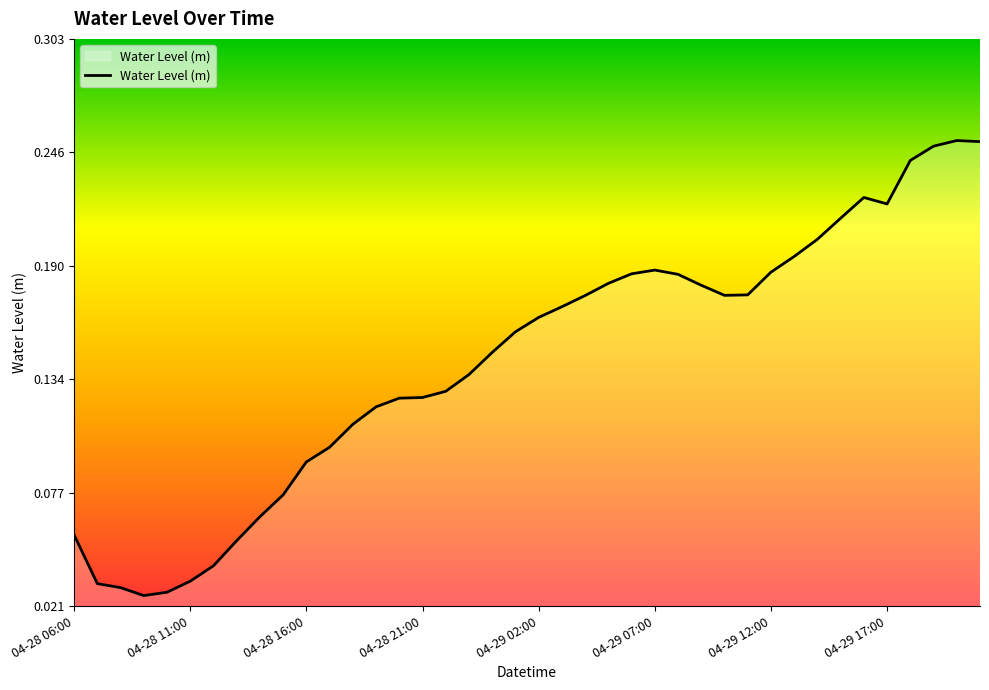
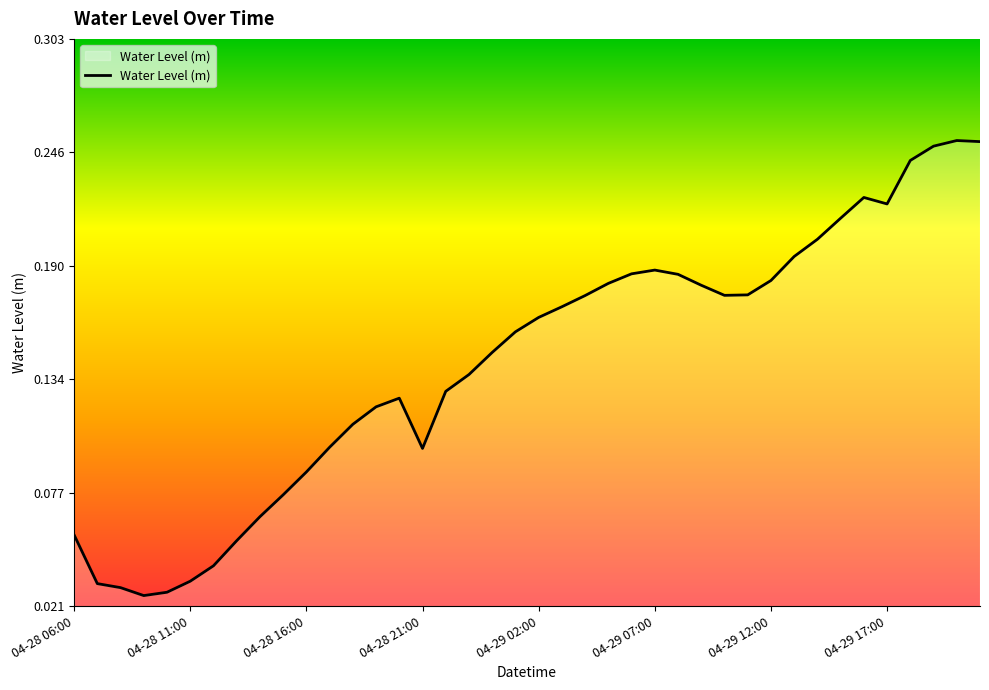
04-28 16:00: 0.093 -> 0.088
04-28 21:00: 0.125 -> 0.099
04-29 12:00: 0.187 -> 0.183
